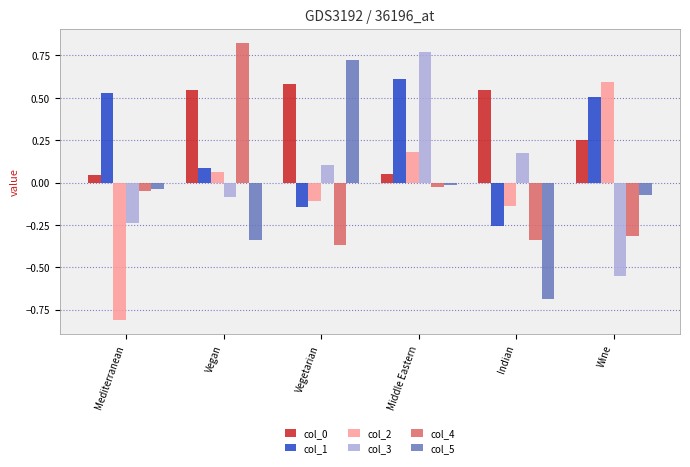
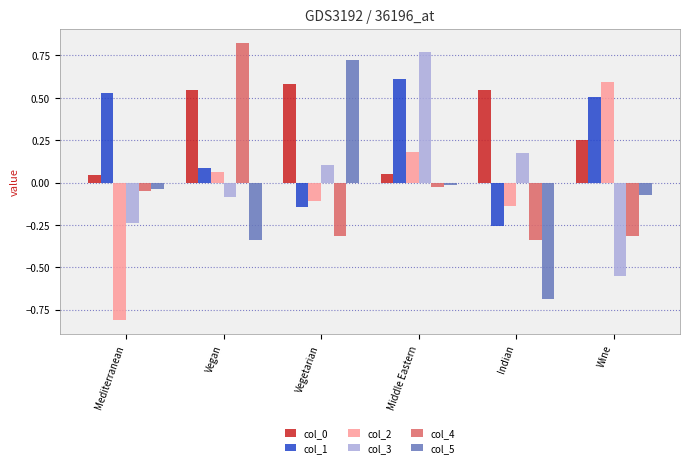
col_4, Vegetarian: -0.37 -> -0.31
